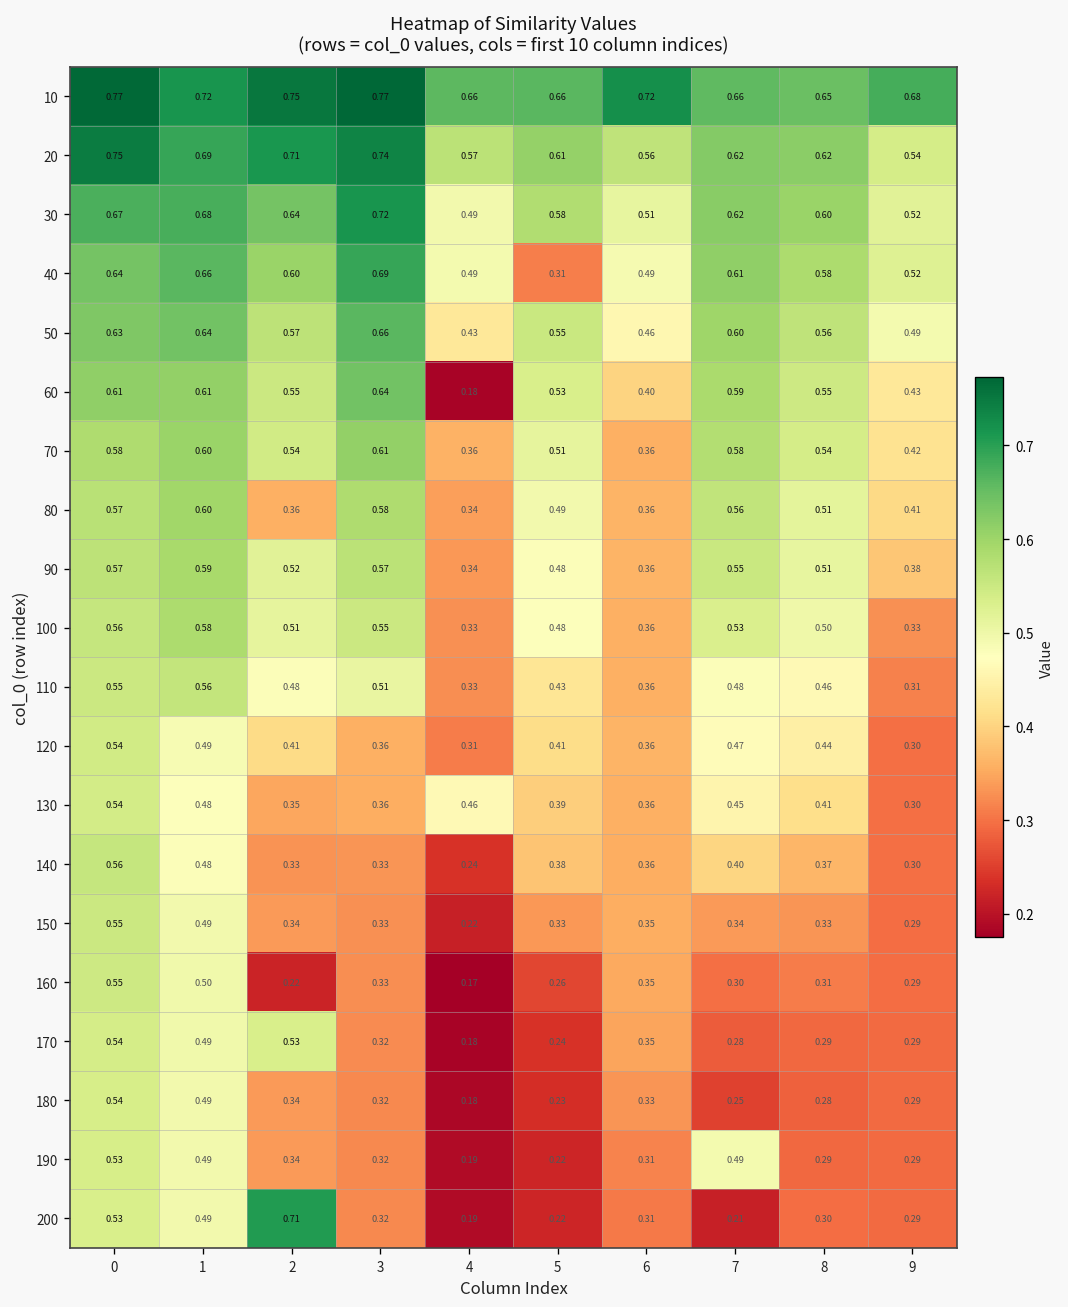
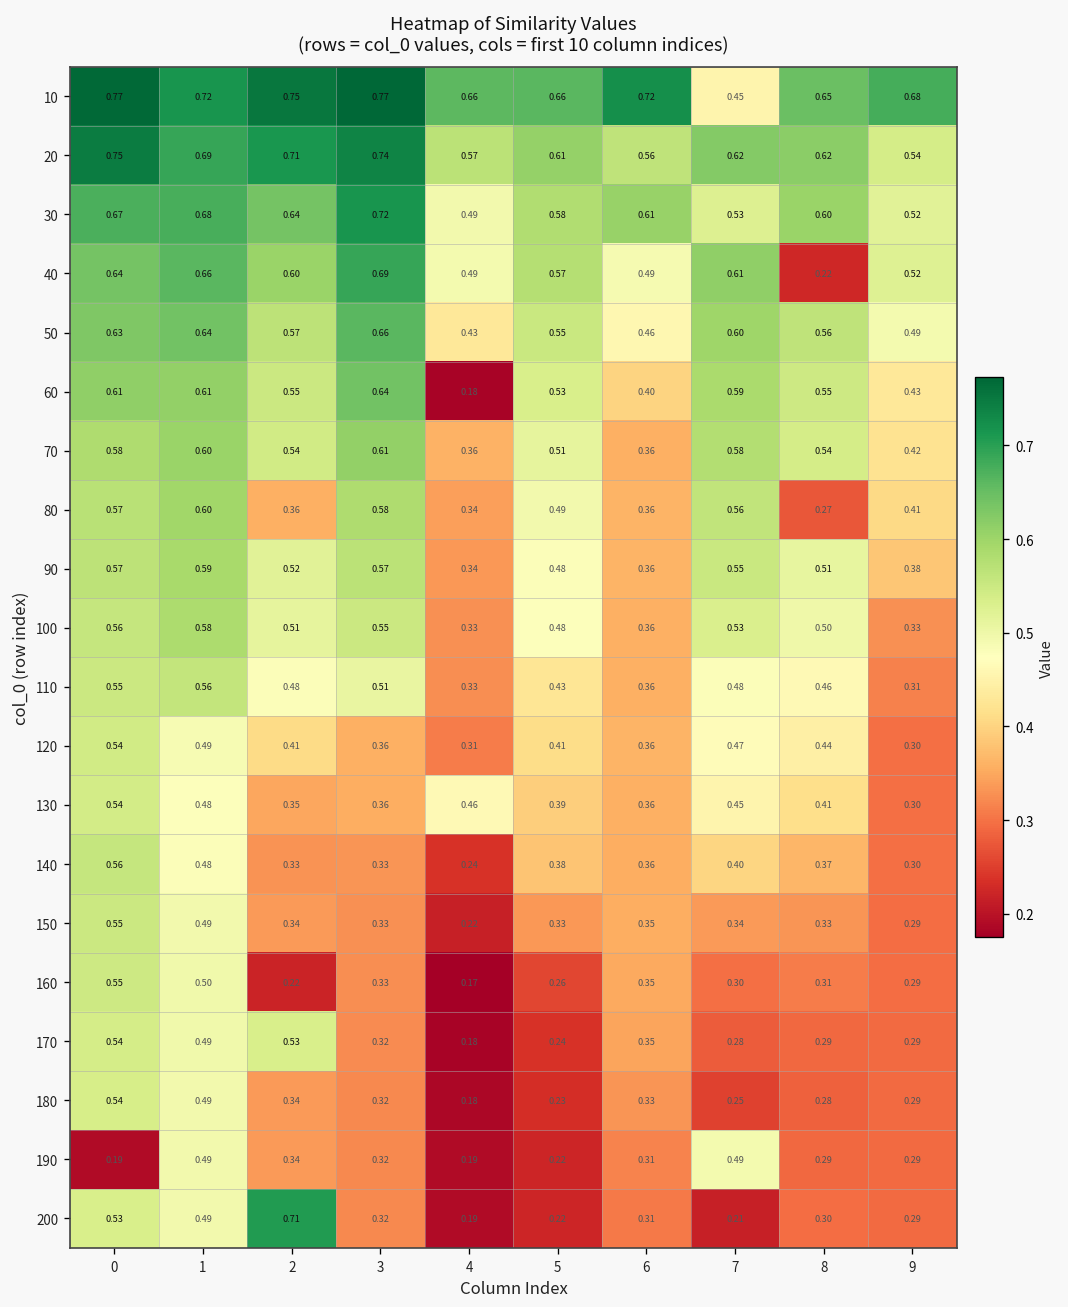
10, 7: 0.66 -> 0.45
30, 6: 0.51 -> 0.61
30, 7: 0.62 -> 0.53
40, 5: 0.31 -> 0.57
40, 8: 0.58 -> 0.22
80, 8: 0.51 -> 0.27
190, 0: 0.53 -> 0.19
